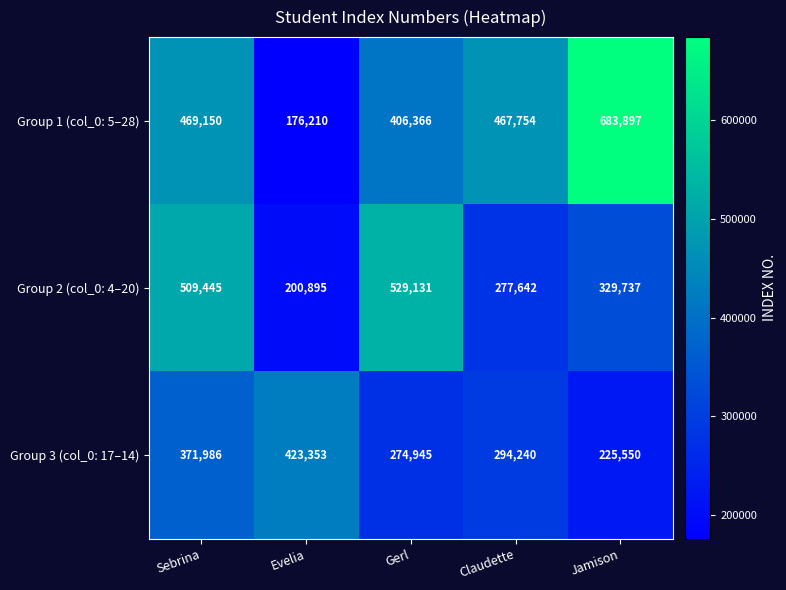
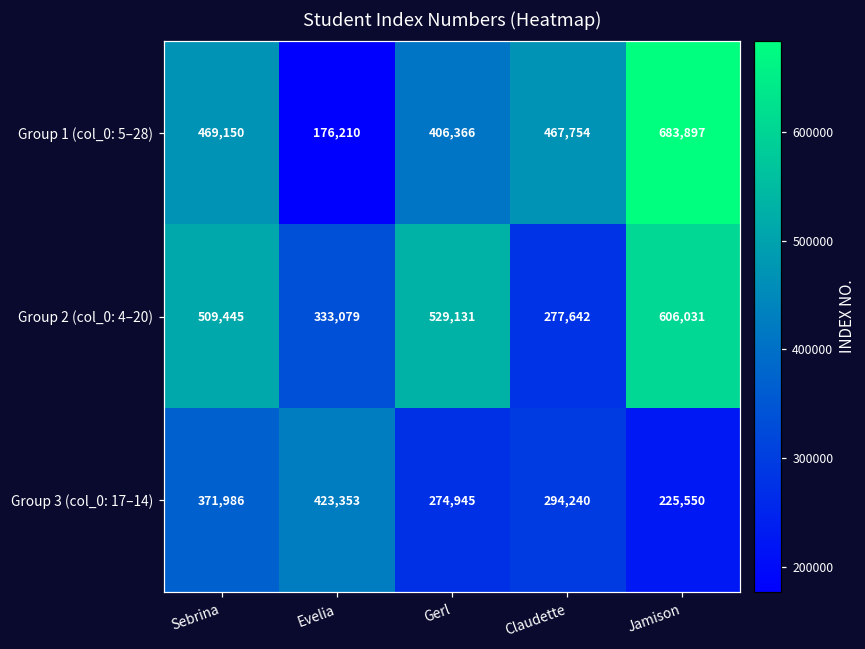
Group 2 (col_0: 4–20), Evelia: 200,895 -> 333,079
Group 2 (col_0: 4–20), Jamison: 329,737 -> 606,031
